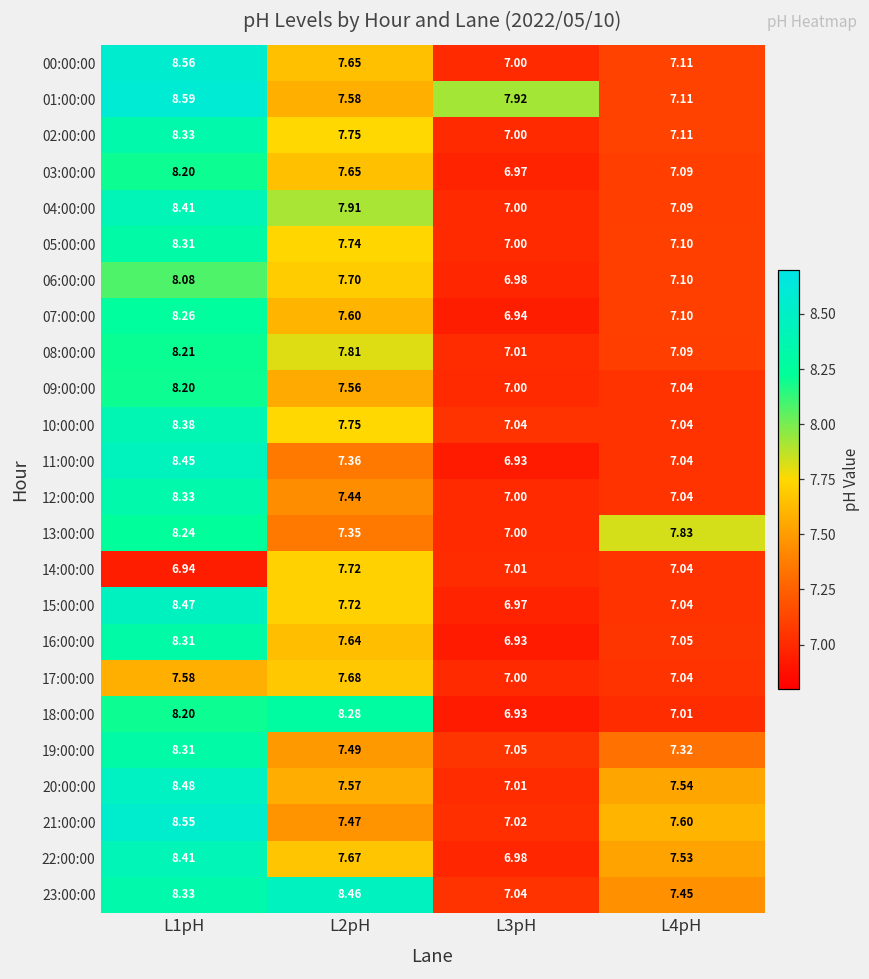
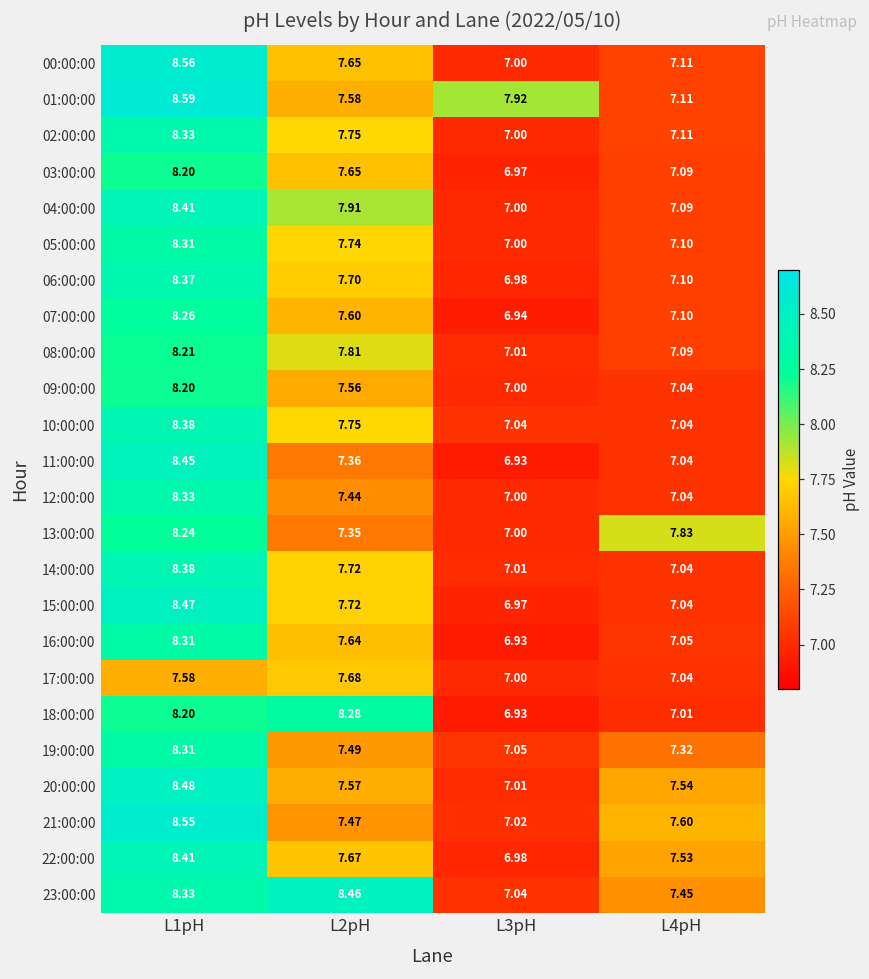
06:00:00, L1pH: 8.08 -> 8.37
14:00:00, L1pH: 6.94 -> 8.38
